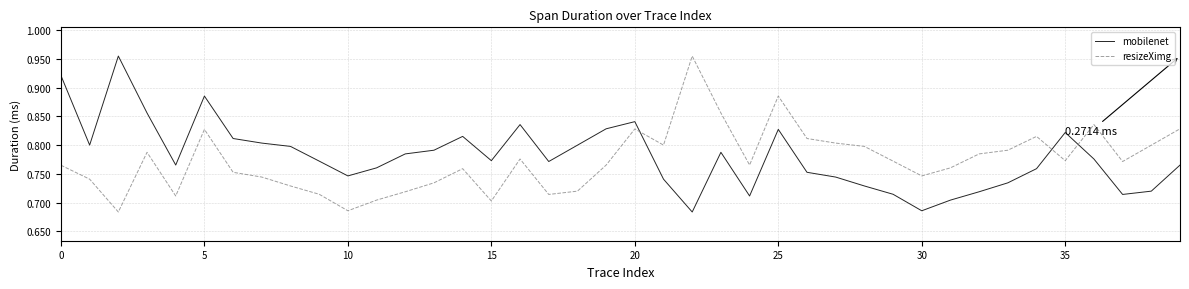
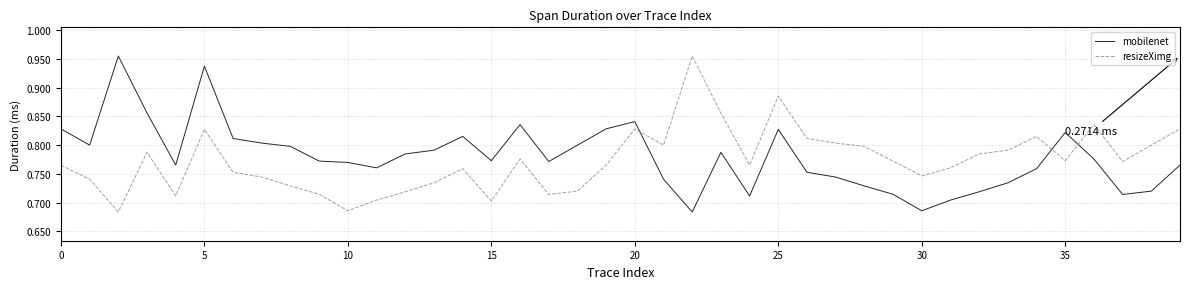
mobilenet, 0: 0.92 -> 0.83
mobilenet, 5: 0.89 -> 0.94
mobilenet, 10: 0.75 -> 0.77
